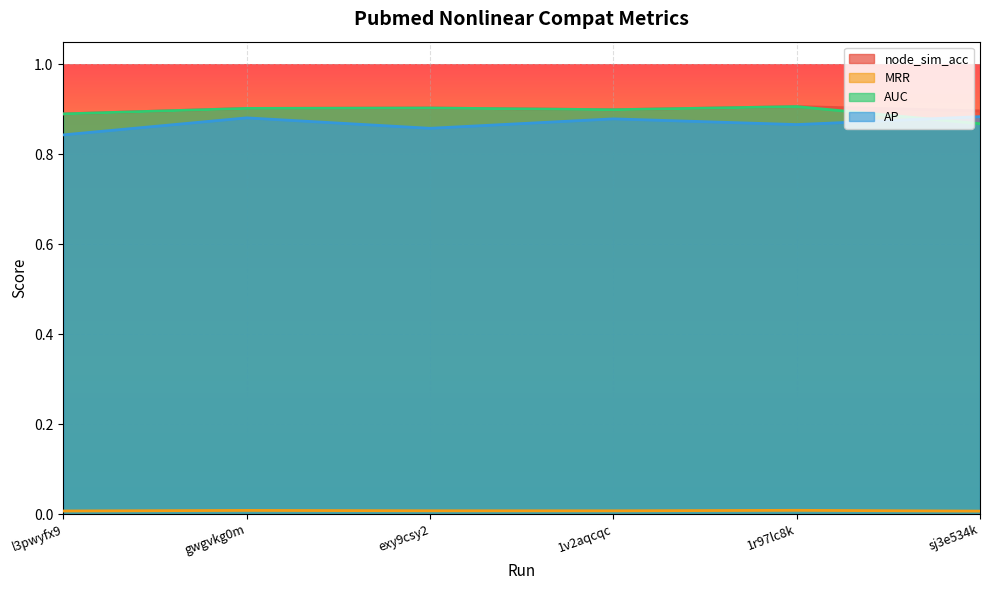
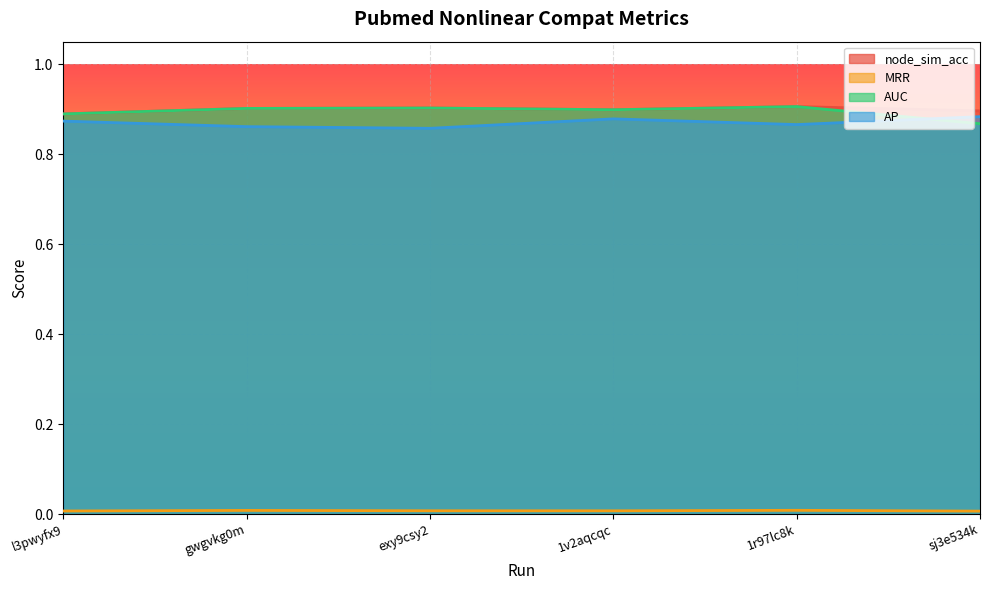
AP, l3pwyfx9: 0.84 -> 0.87
AP, gwgvkg0m: 0.88 -> 0.86
